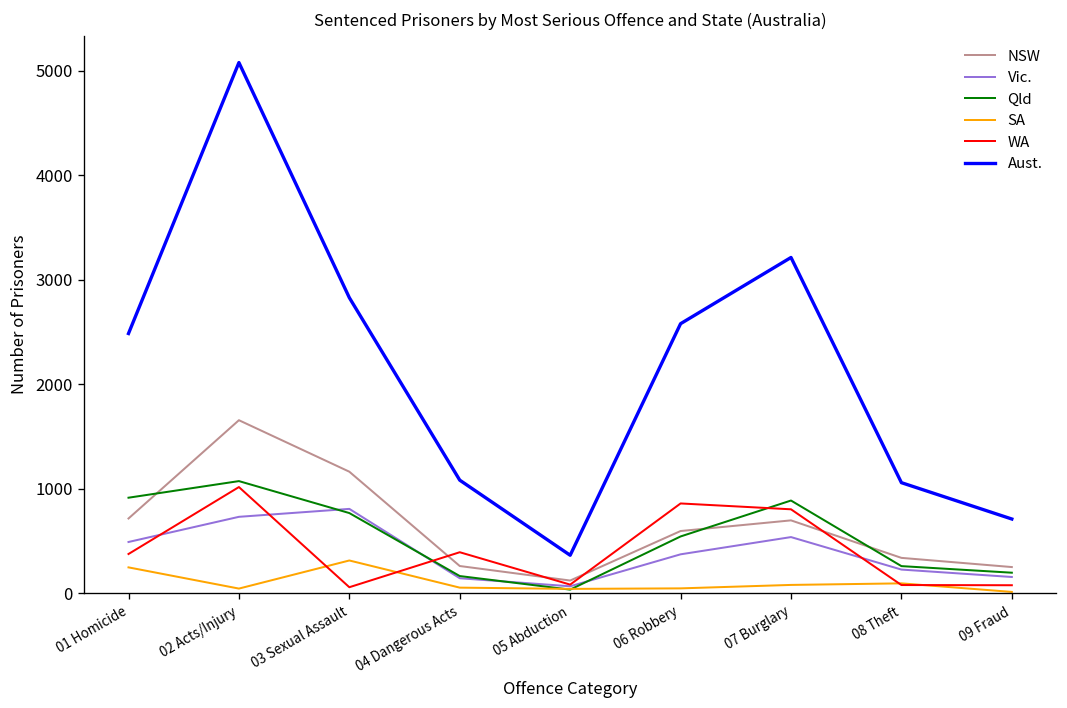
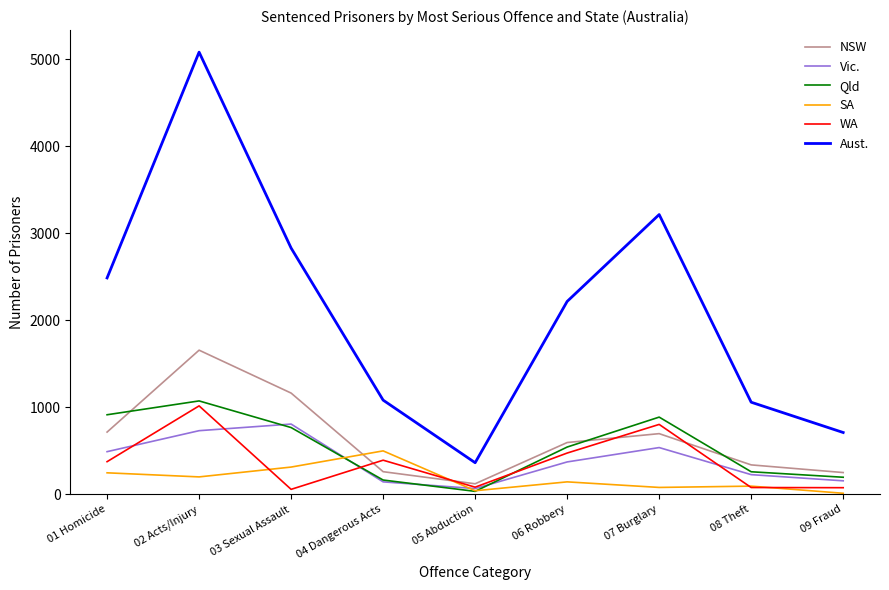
SA, 02 Acts/Injury: 0 -> 200
SA, 04 Dangerous Acts: 100 -> 500
SA, 06 Robbery: 0 -> 100
WA, 06 Robbery: 900 -> 500
Aust., 06 Robbery: 2600 -> 2200
